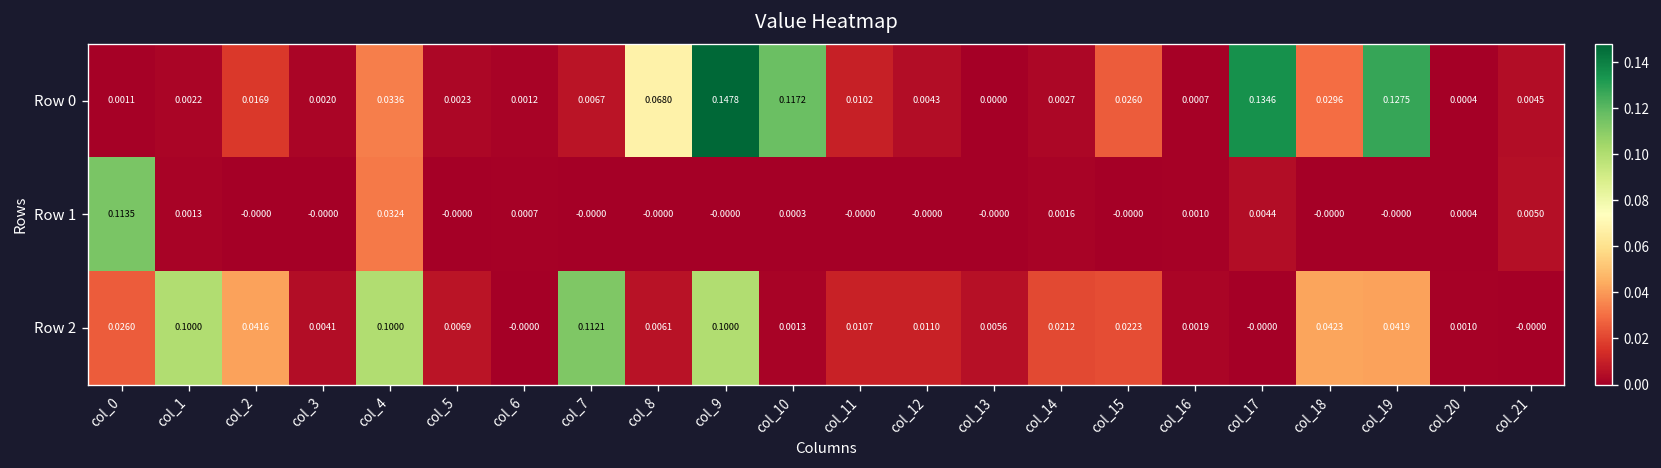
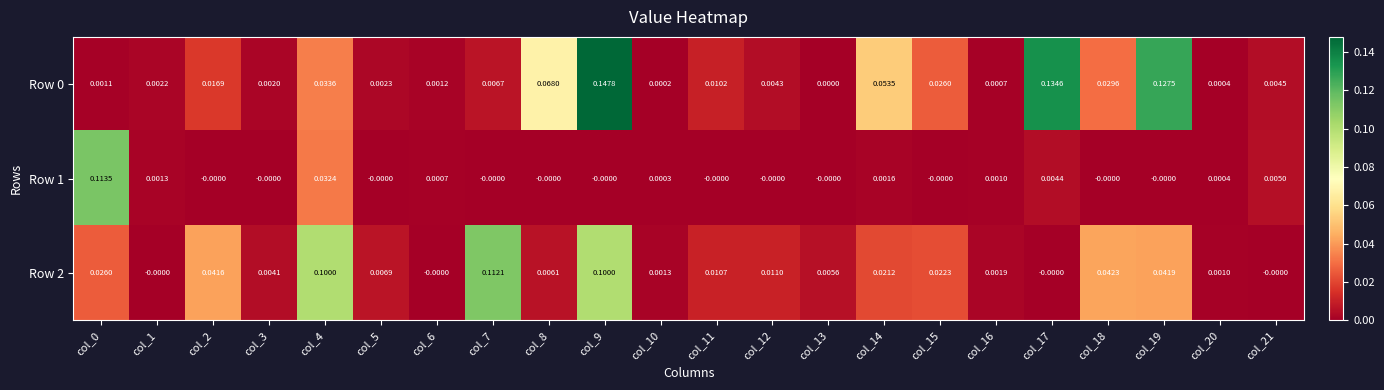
Row 0, col_10: 0.1172 -> 0.0002
Row 0, col_14: 0.0027 -> 0.0535
Row 2, col_1: 0.1000 -> -0.0000
